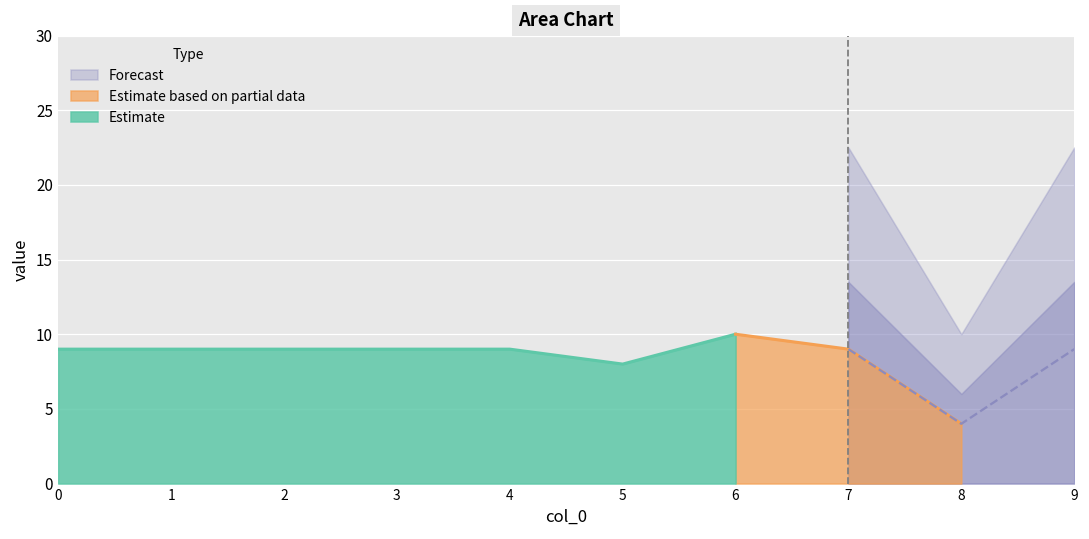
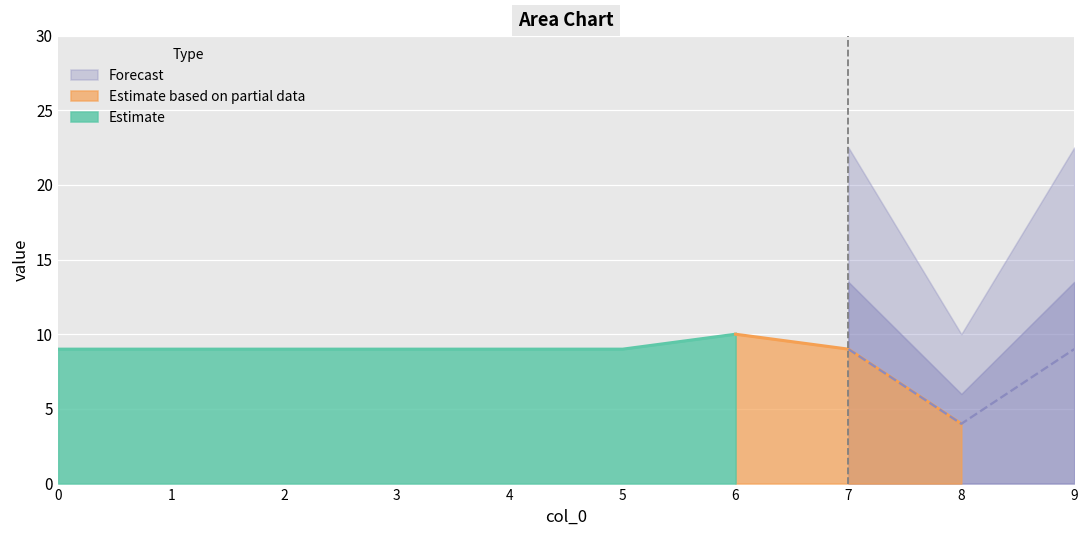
Estimate, 5: 8 -> 9
